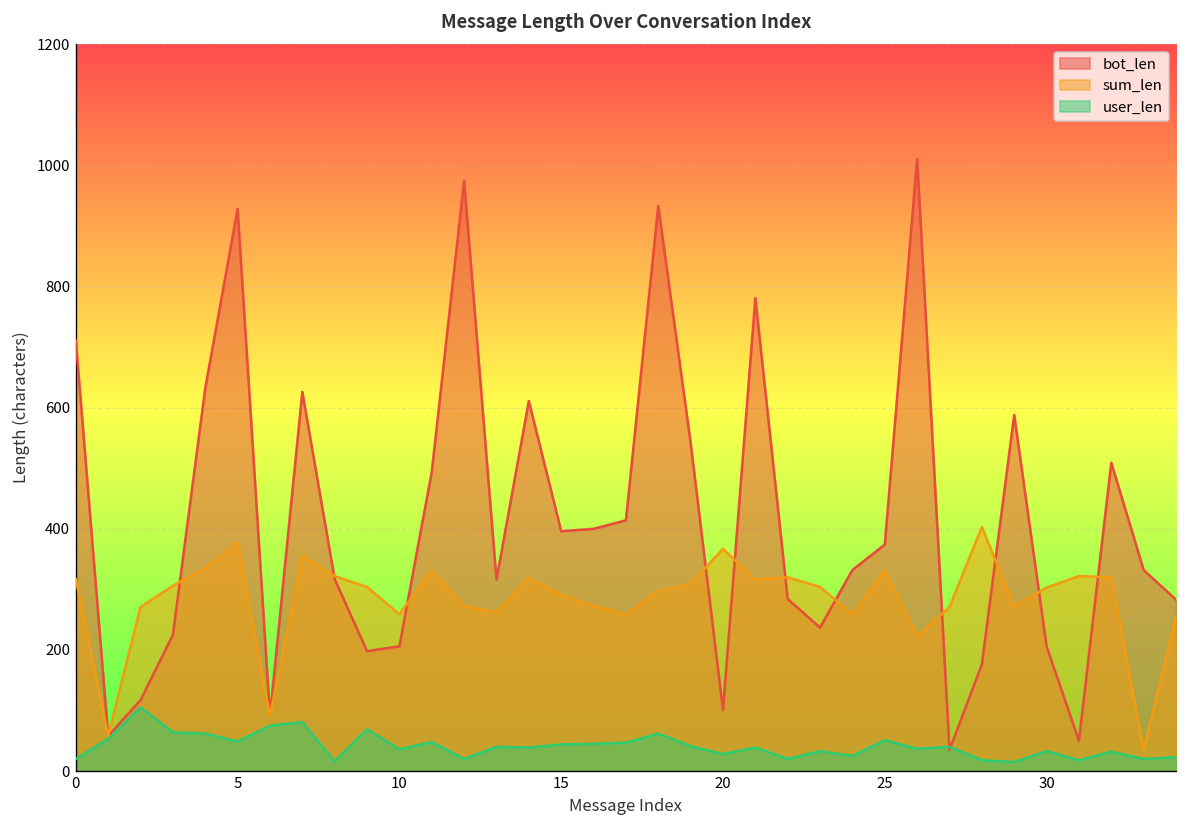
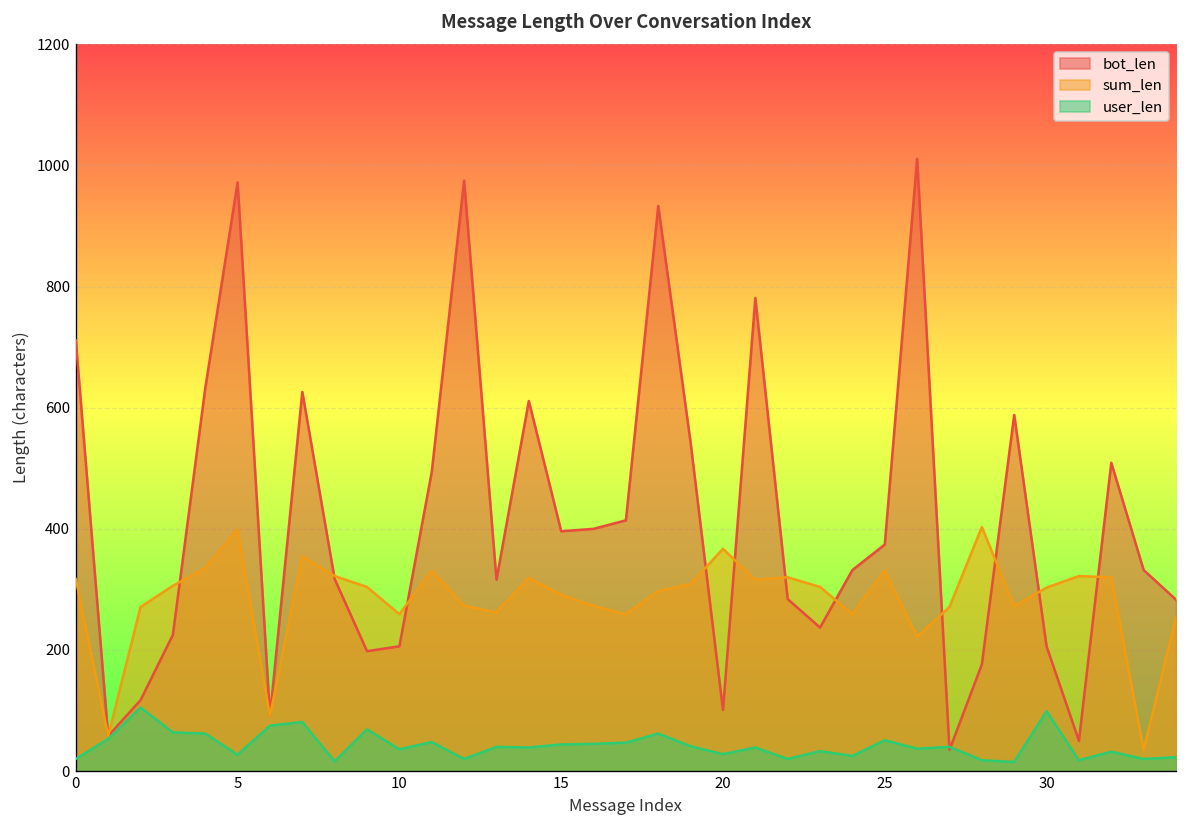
bot_len, 5: 930 -> 970
sum_len, 5: 380 -> 400
user_len, 5: 50 -> 30
user_len, 30: 30 -> 100
